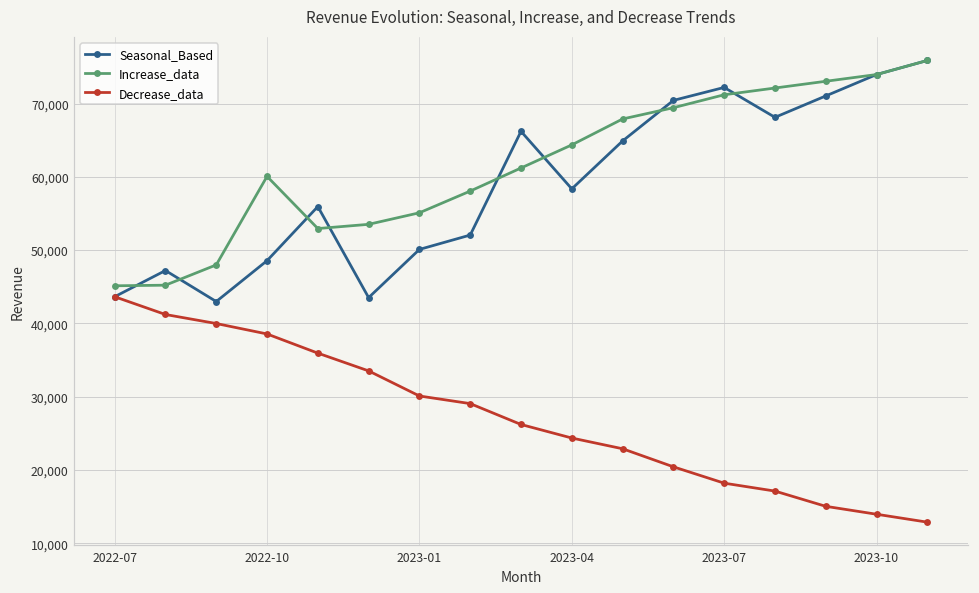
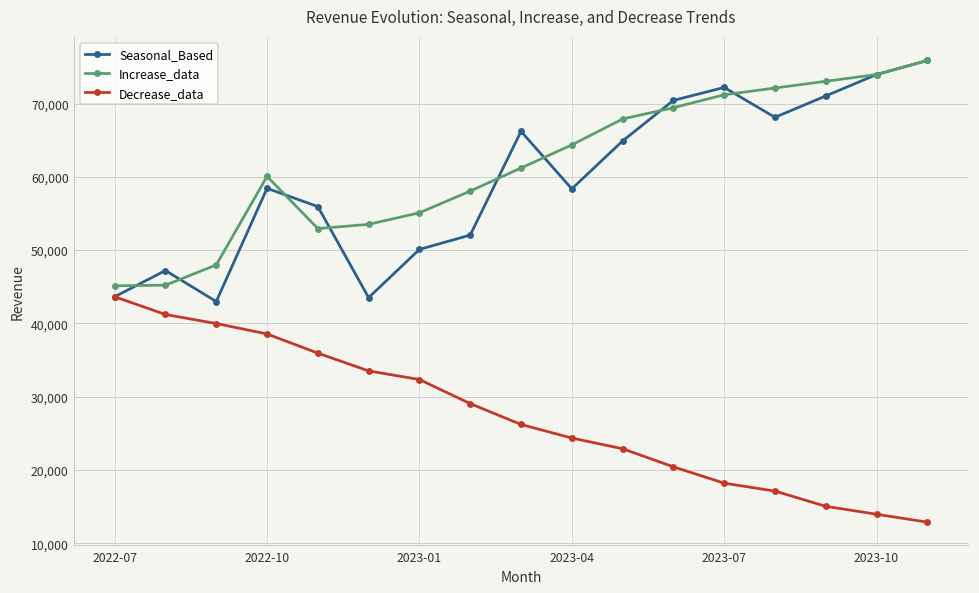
Seasonal_Based, 2022-10: 49,000 -> 58,000
Decrease_data, 2023-01: 30,000 -> 32,000
